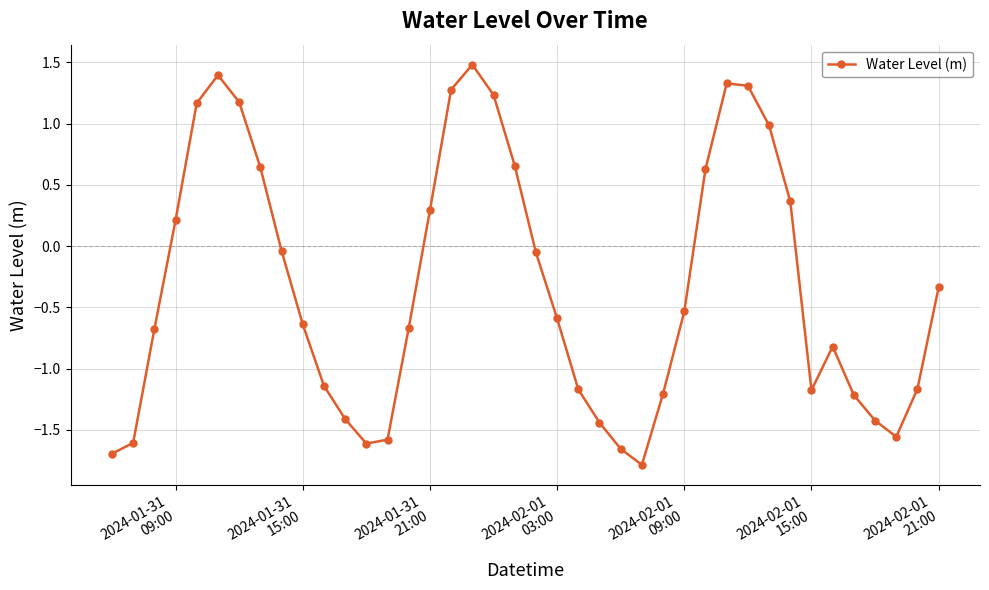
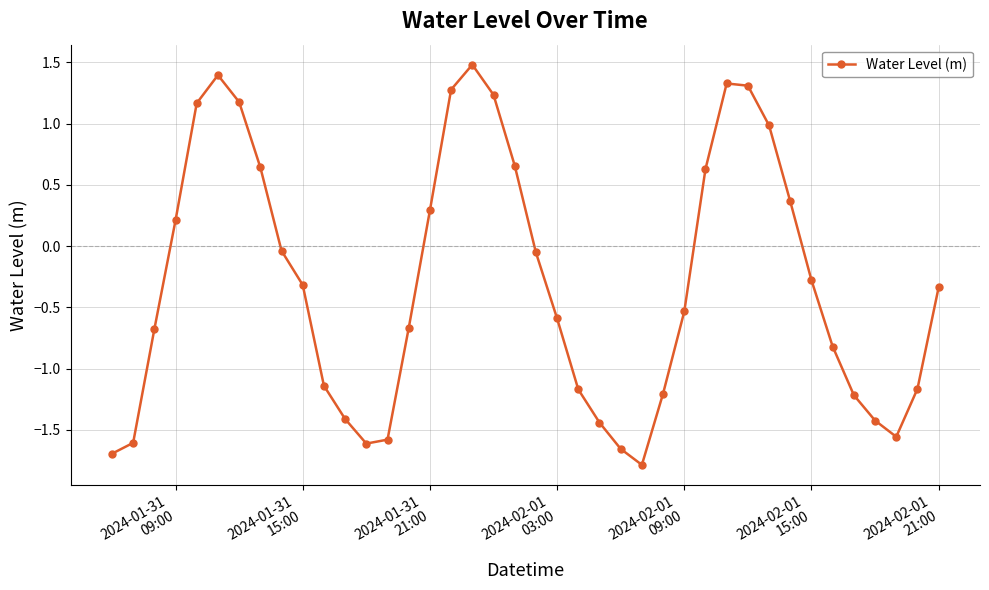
2024-01-31 15:00: -0.64 -> -0.32
2024-02-01 15:00: -1.18 -> -0.28
